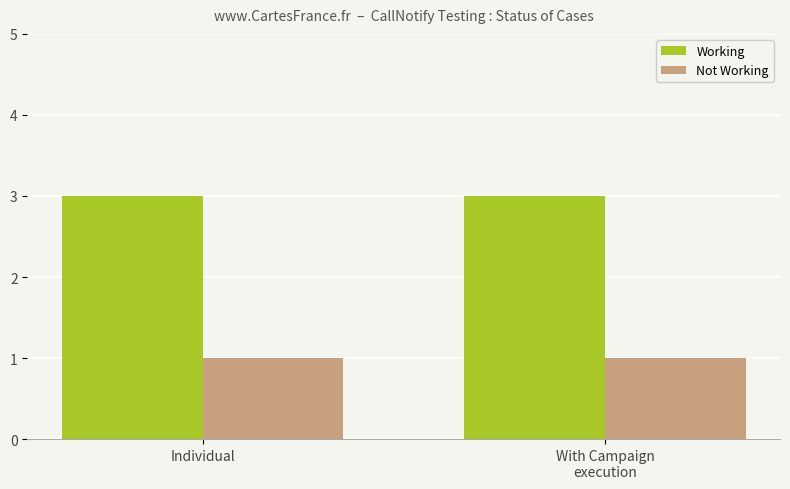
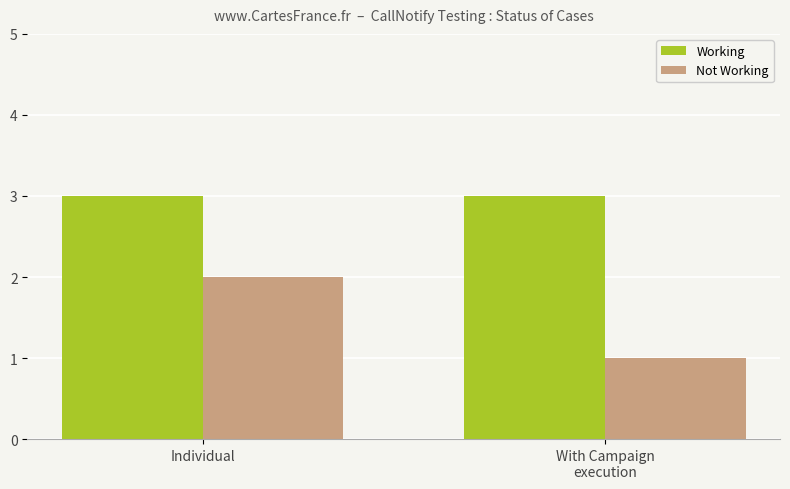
Not Working, Individual: 1 -> 2
